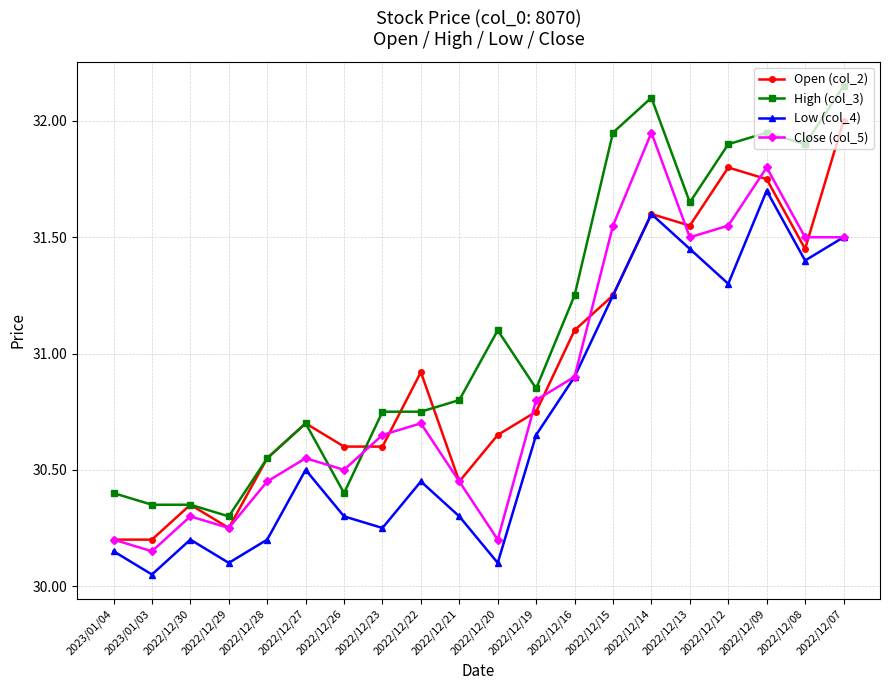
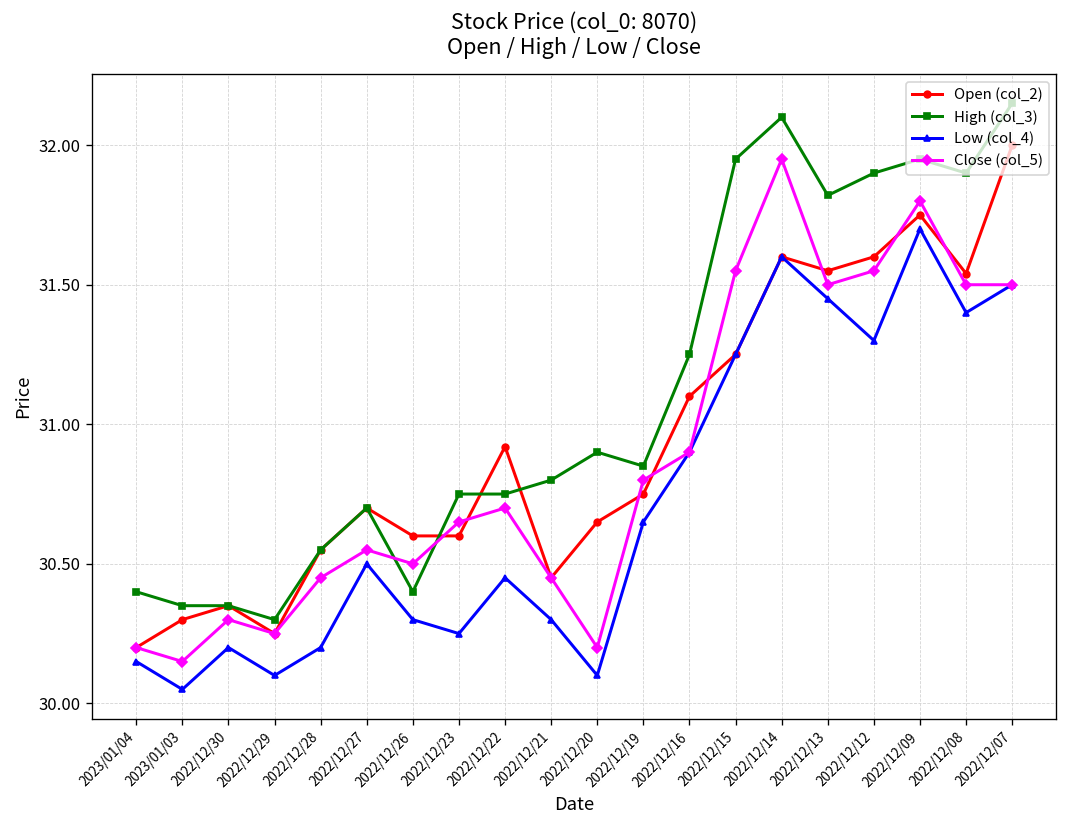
Open (col_2), 2023/01/03: 30.2 -> 30.3
High (col_3), 2022/12/20: 31.1 -> 30.9
High (col_3), 2022/12/13: 31.65 -> 31.82
Open (col_2), 2022/12/12: 31.8 -> 31.6
Open (col_2), 2022/12/08: 31.45 -> 31.54
